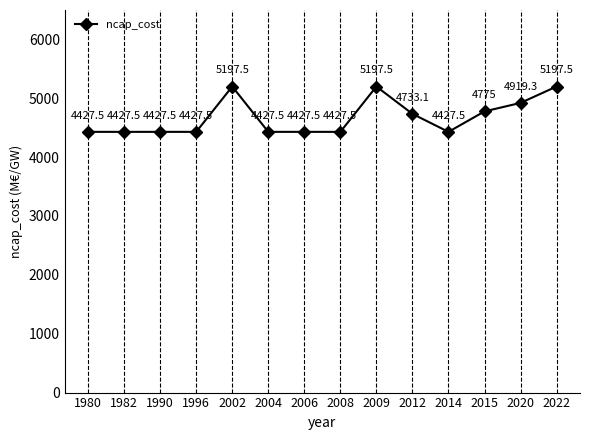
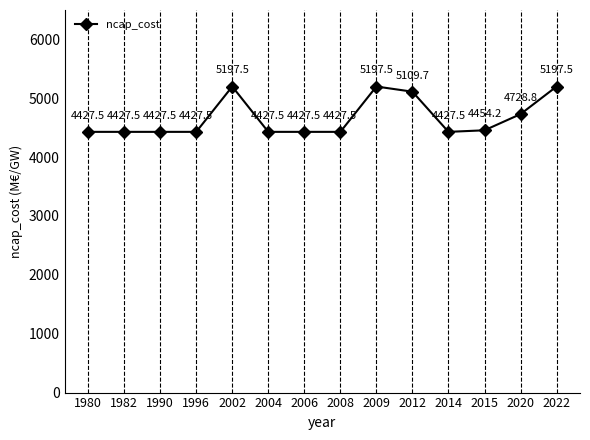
2012: 4733.1 -> 5109.7
2015: 4775 -> 4454.2
2020: 4919.3 -> 4728.8
